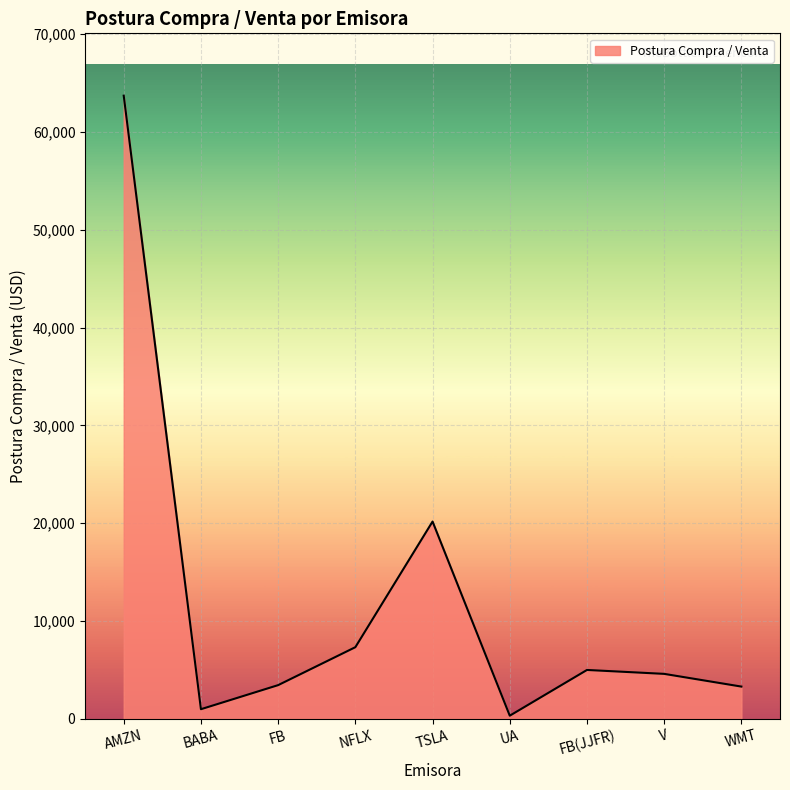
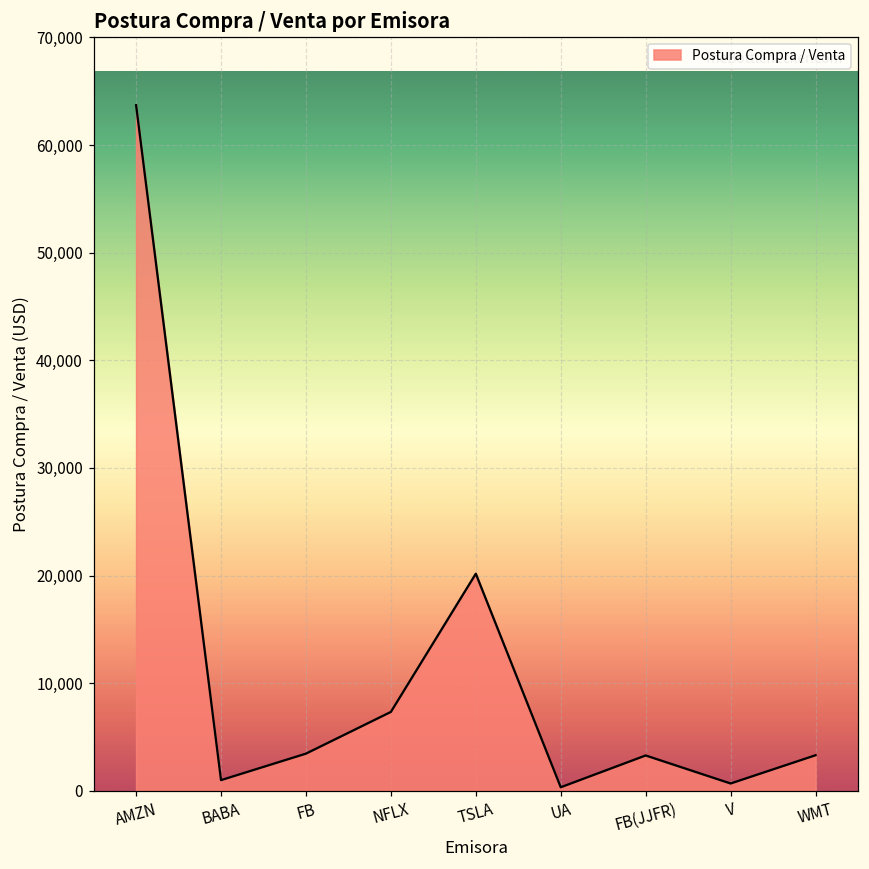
FB(JJFR): 5,000 -> 3,000
V: 5,000 -> 1,000
